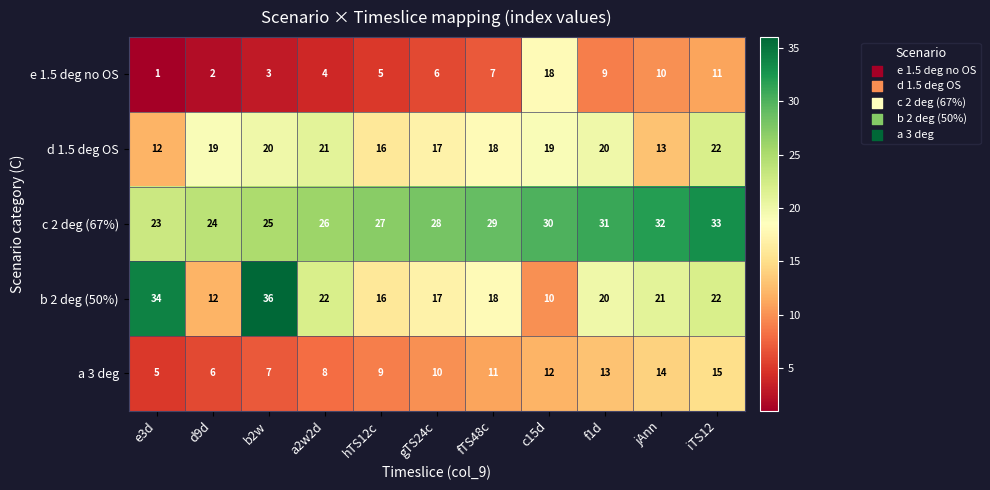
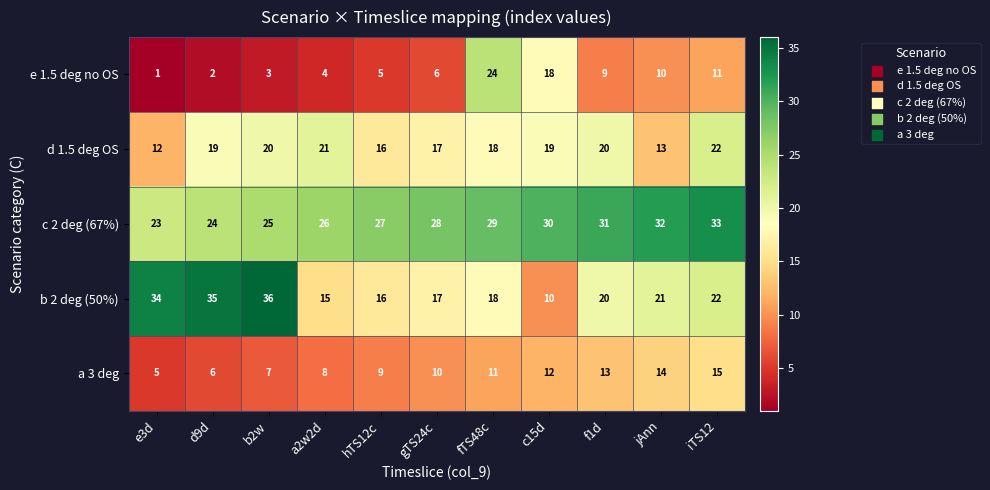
e 1.5 deg no OS, fTS48c: 7 -> 24
b 2 deg (50%), d9d: 12 -> 35
b 2 deg (50%), a2w2d: 22 -> 15
